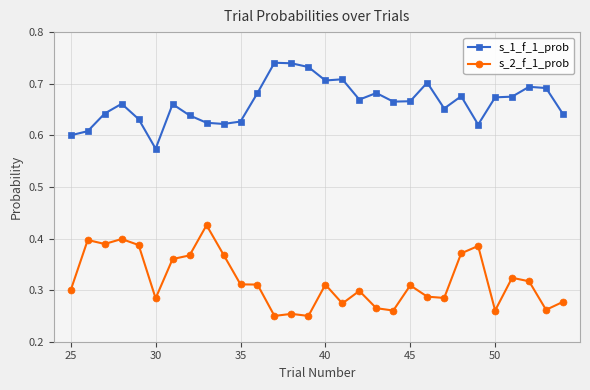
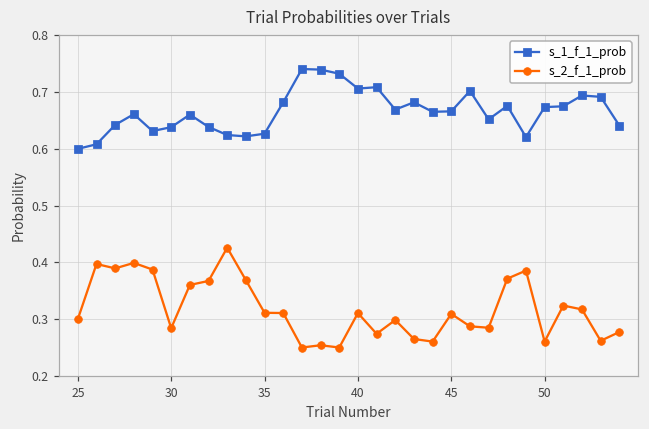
s_1_f_1_prob, 30: 0.57 -> 0.64
